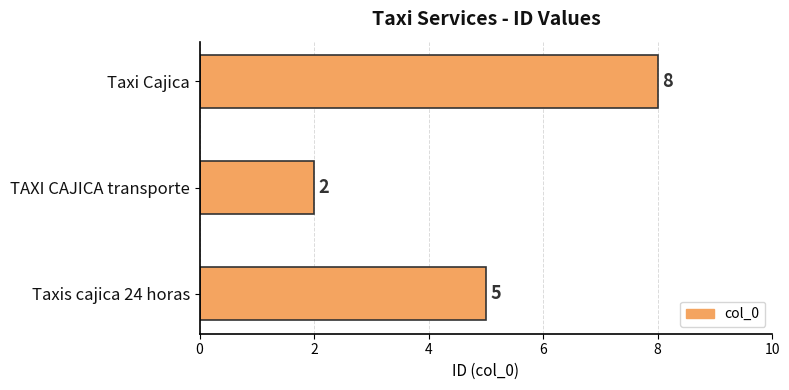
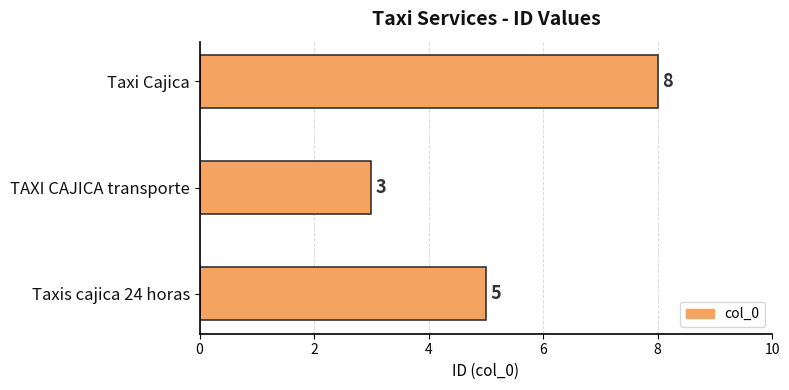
TAXI CAJICA transporte: 2 -> 3
